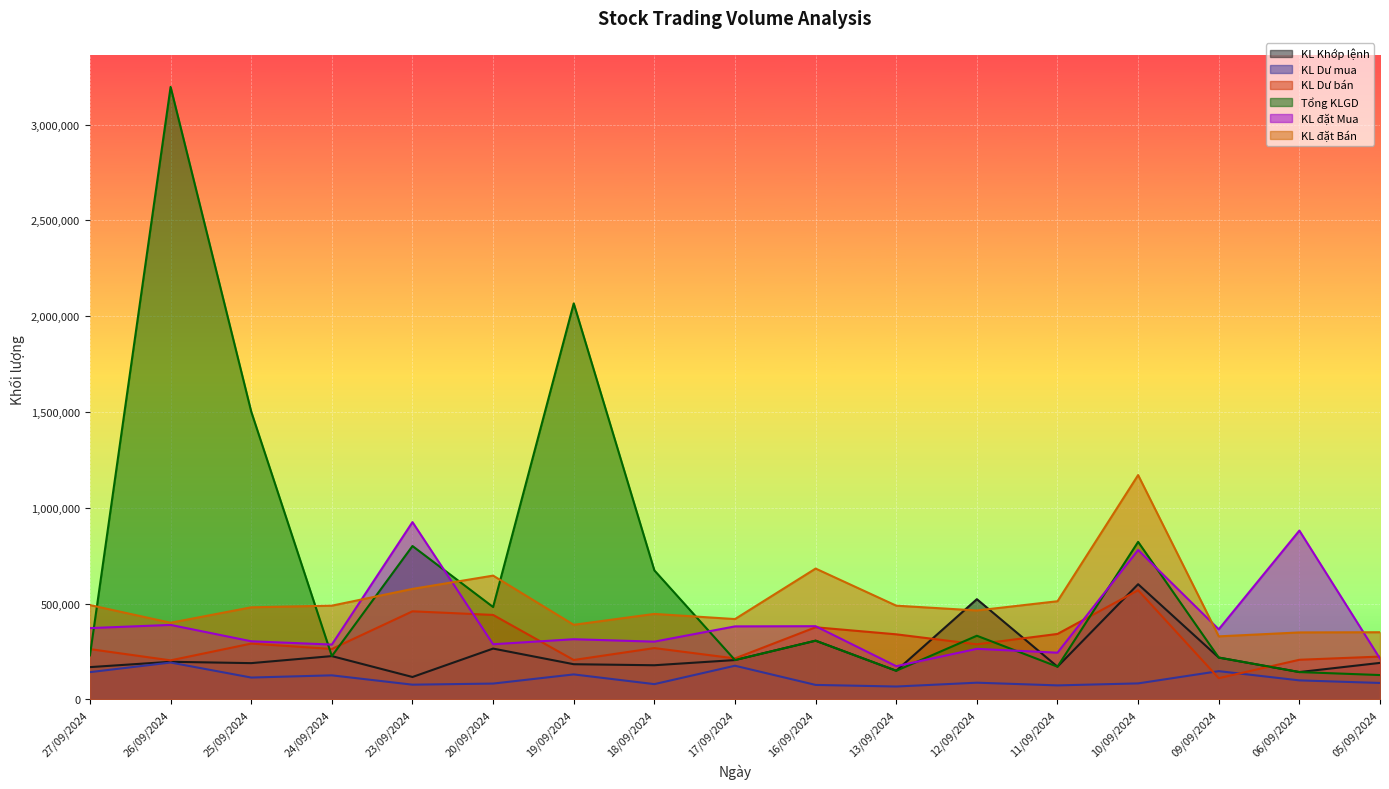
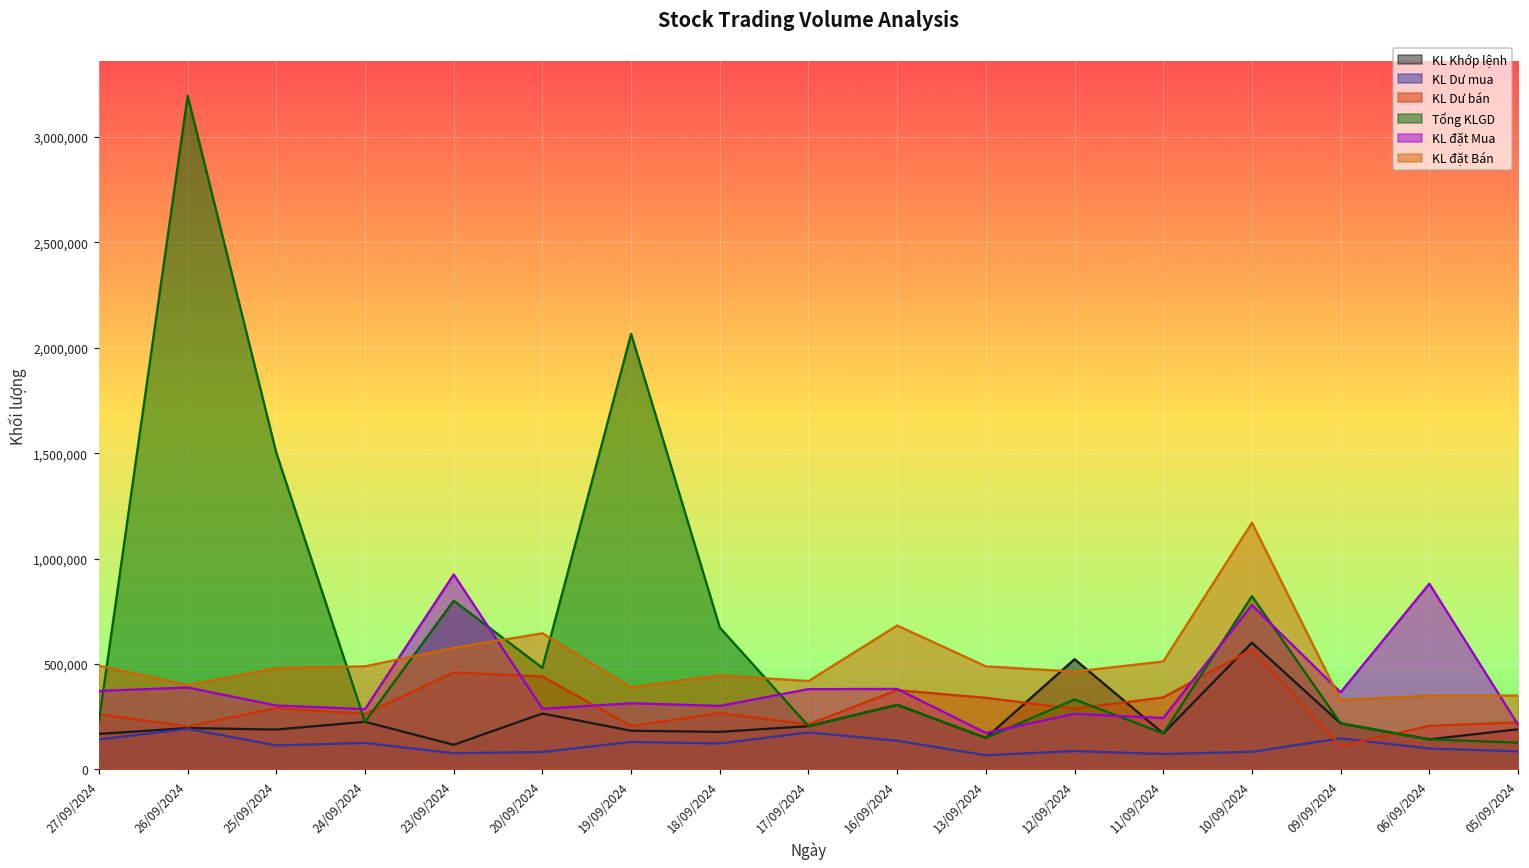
KL Dư mua, 18/09/2024: 80,000 -> 120,000
KL Dư mua, 16/09/2024: 80,000 -> 140,000
